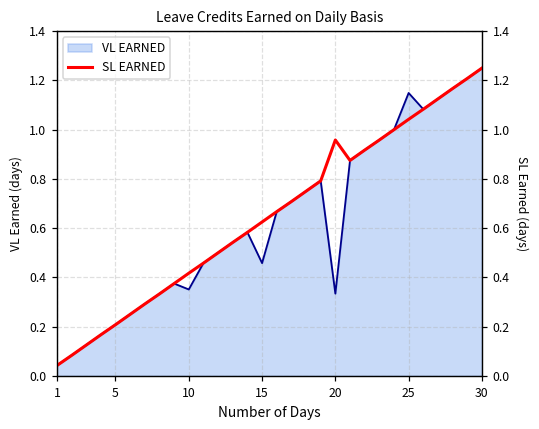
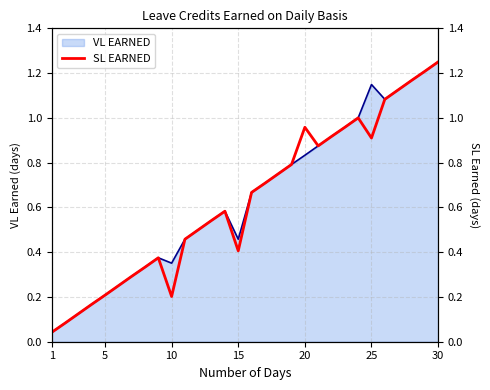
VL EARNED, 20: 0.33 -> 0.83
SL EARNED, 10: 0.42 -> 0.20
SL EARNED, 15: 0.63 -> 0.41
SL EARNED, 25: 1.04 -> 0.91
